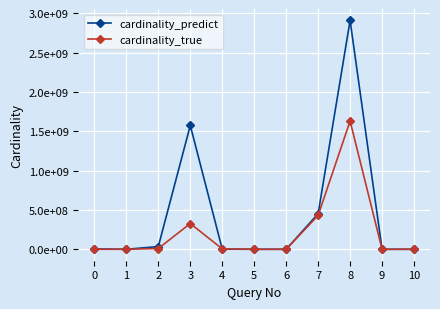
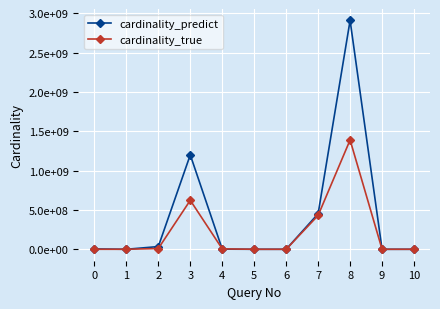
cardinality_predict, 3: 1600000000 -> 1200000000
cardinality_true, 3: 300000000 -> 600000000
cardinality_true, 8: 1600000000 -> 1400000000
